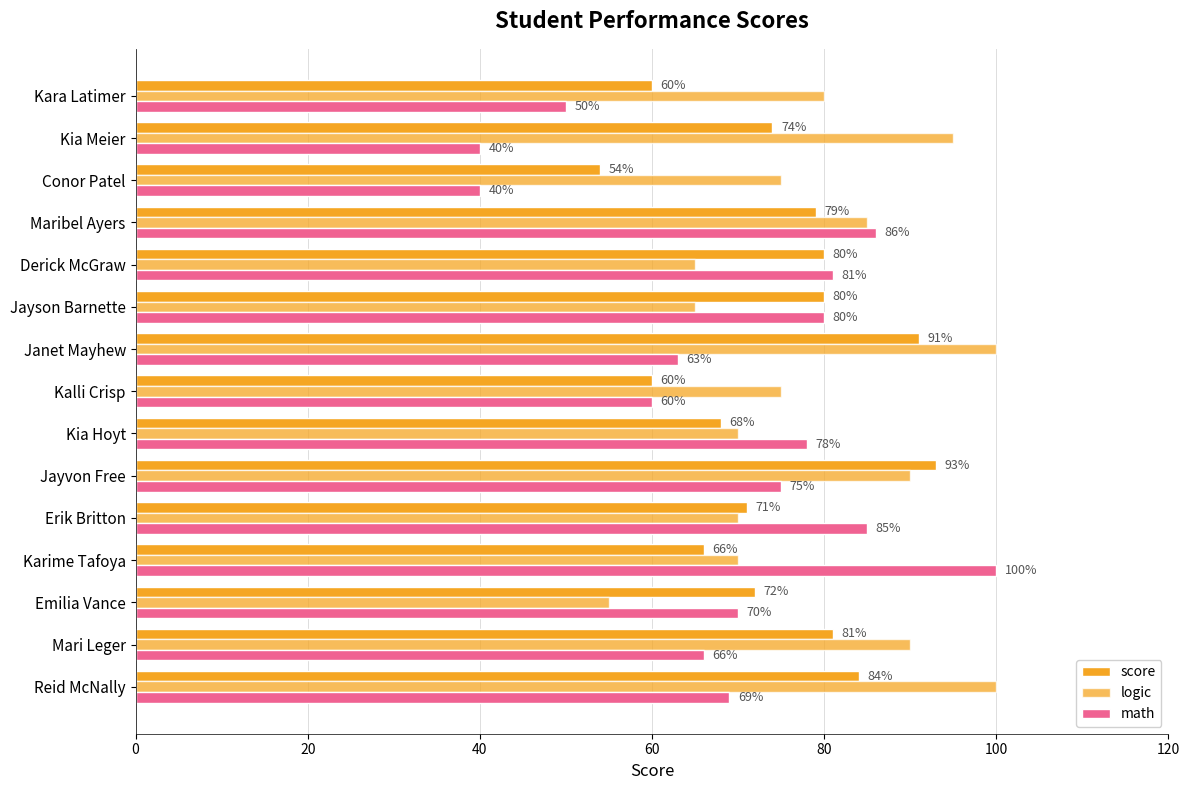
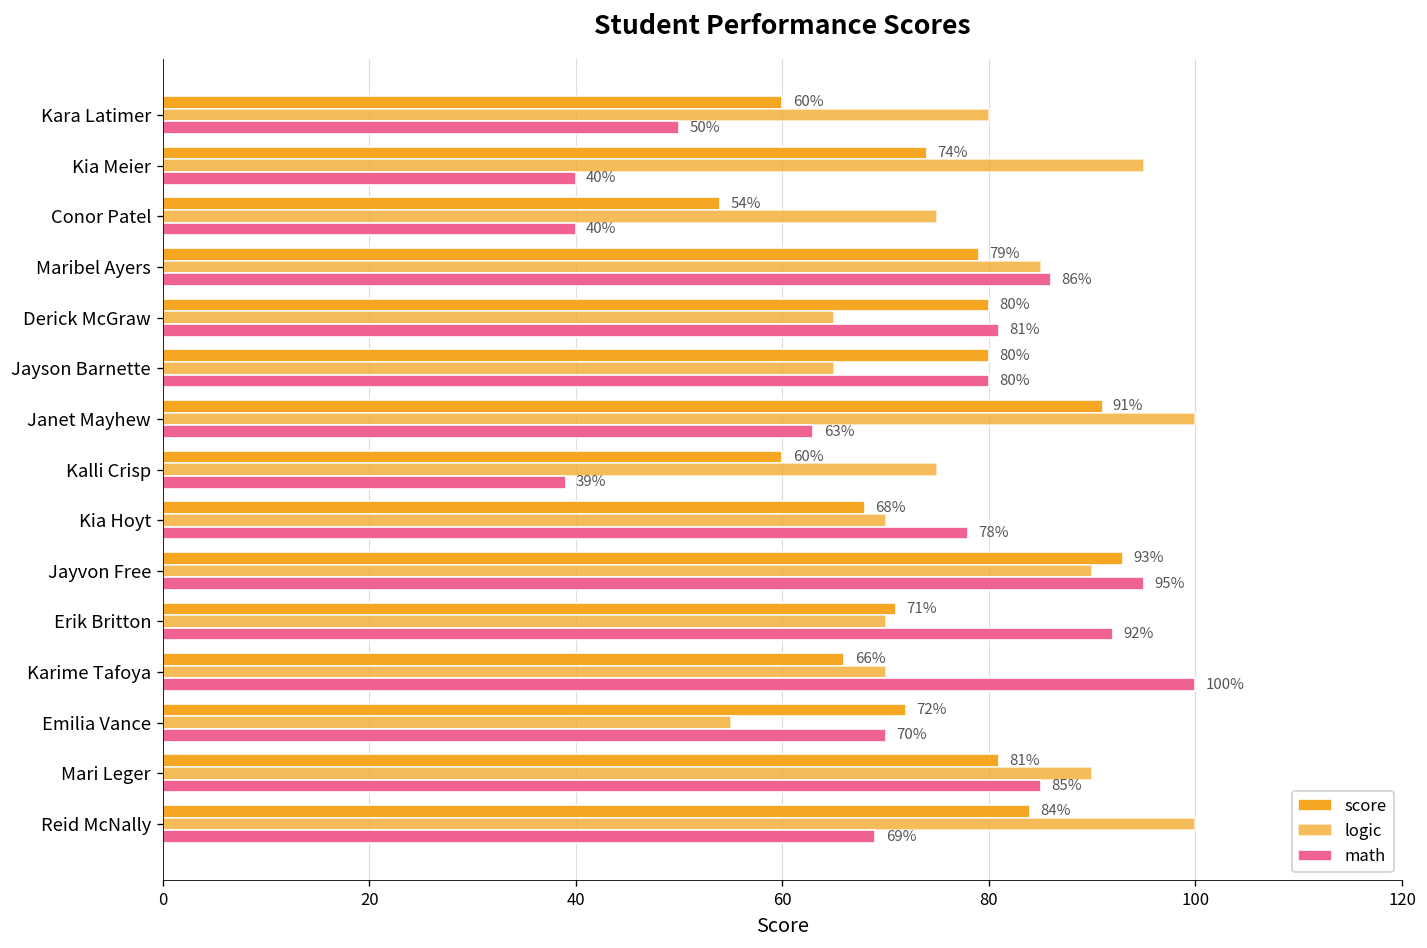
math, Kalli Crisp: 60% -> 39%
math, Jayvon Free: 75% -> 95%
math, Erik Britton: 85% -> 92%
math, Mari Leger: 66% -> 85%
